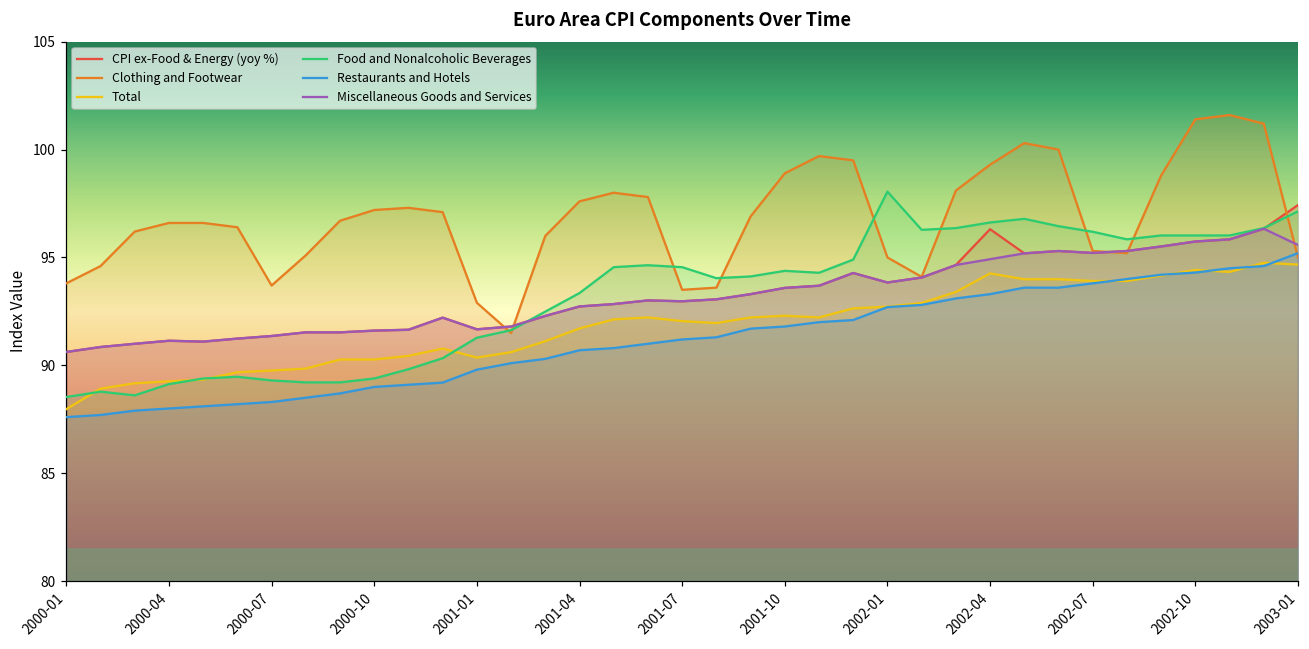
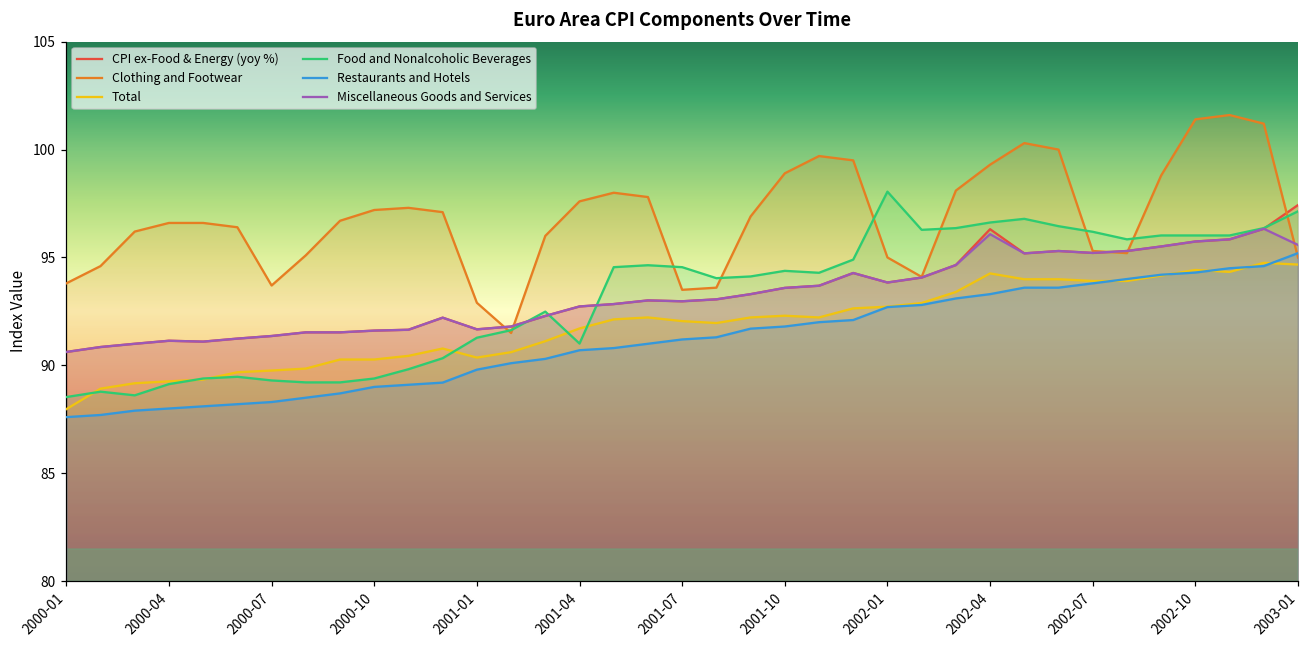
Food and Nonalcoholic Beverages, 2001-04: 93.4 -> 91.0
Miscellaneous Goods and Services, 2002-04: 94.9 -> 96.1
